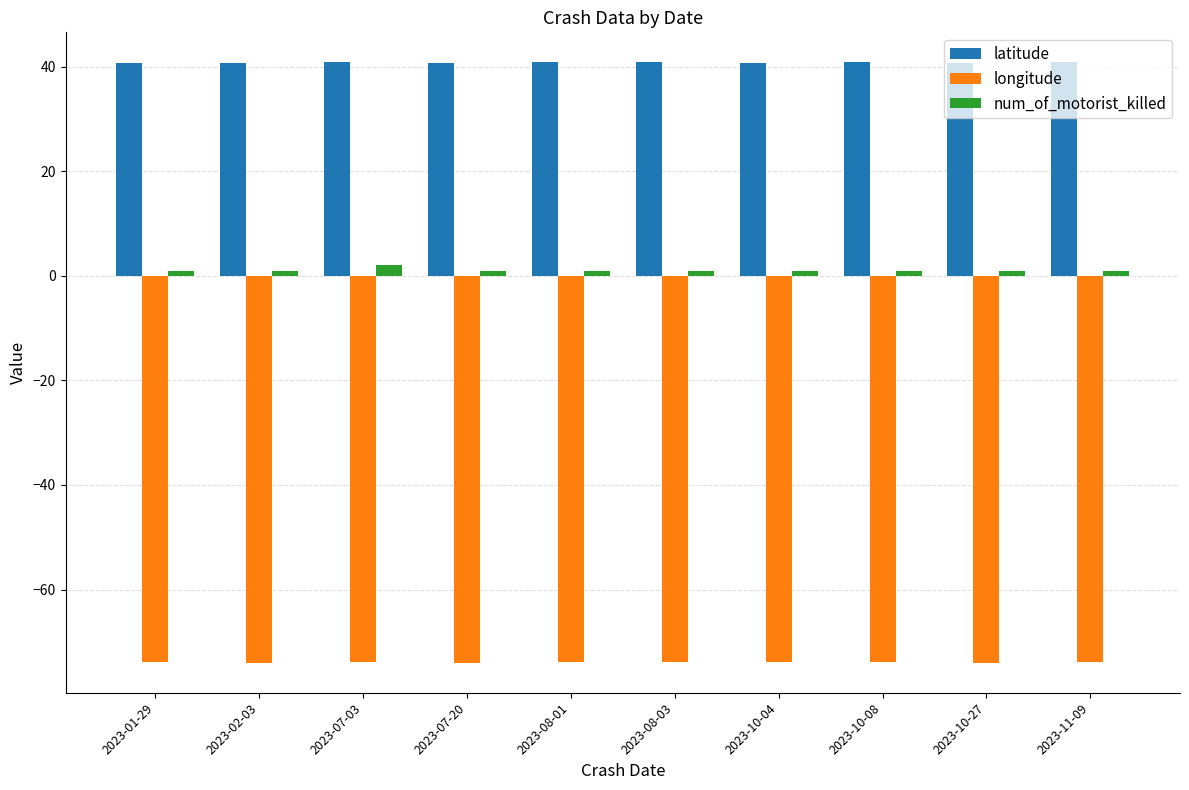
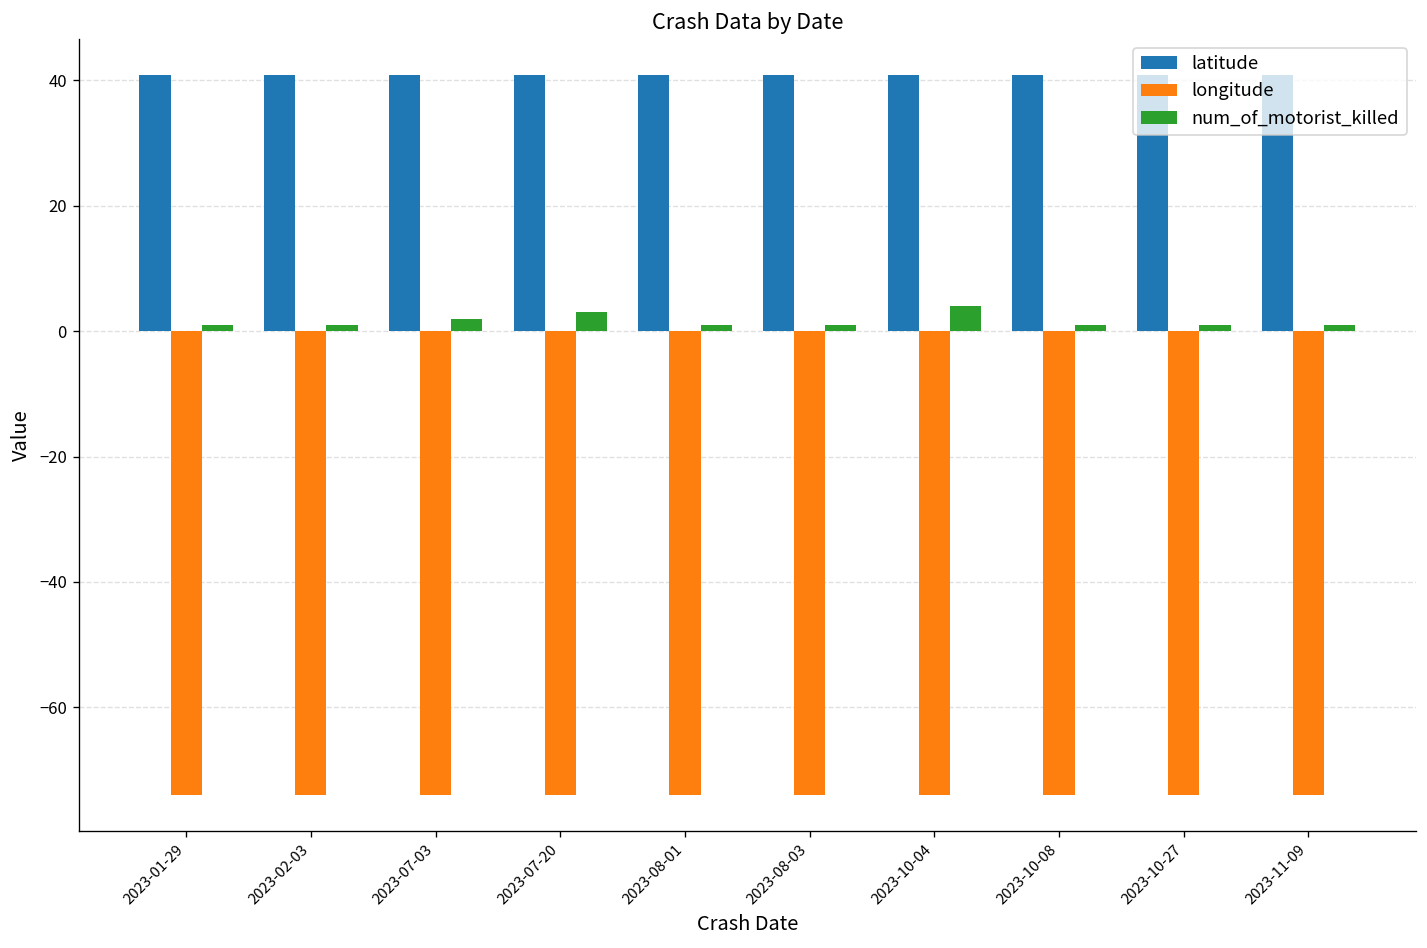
num_of_motorist_killed, 2023-07-20: 1 -> 3
num_of_motorist_killed, 2023-10-04: 1 -> 4
